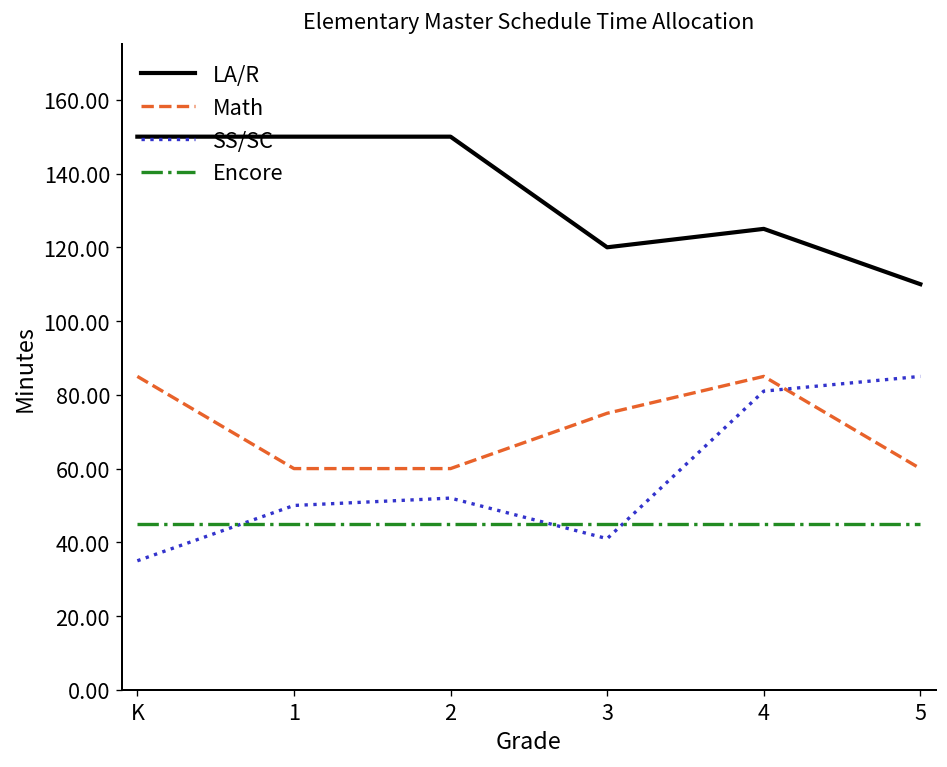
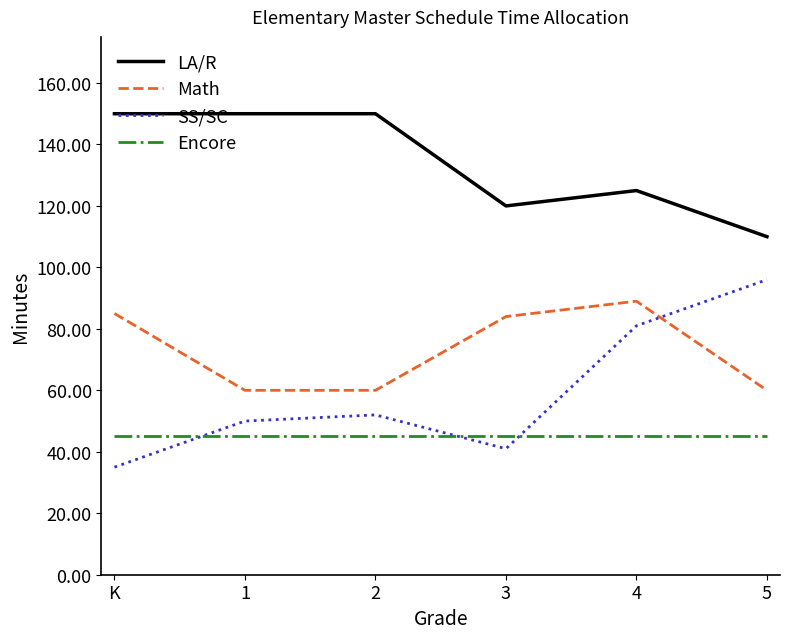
Math, 3: 75 -> 84
Math, 4: 85 -> 89
SS/SC, 5: 85 -> 96
